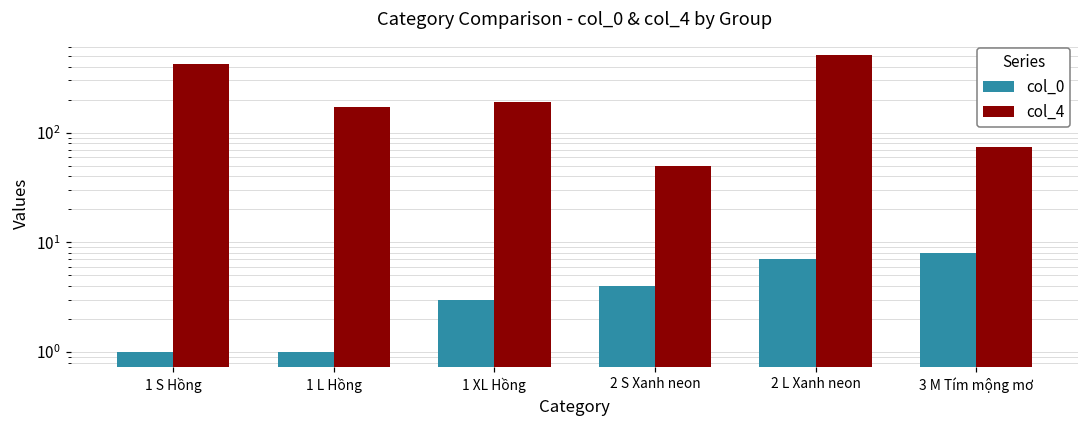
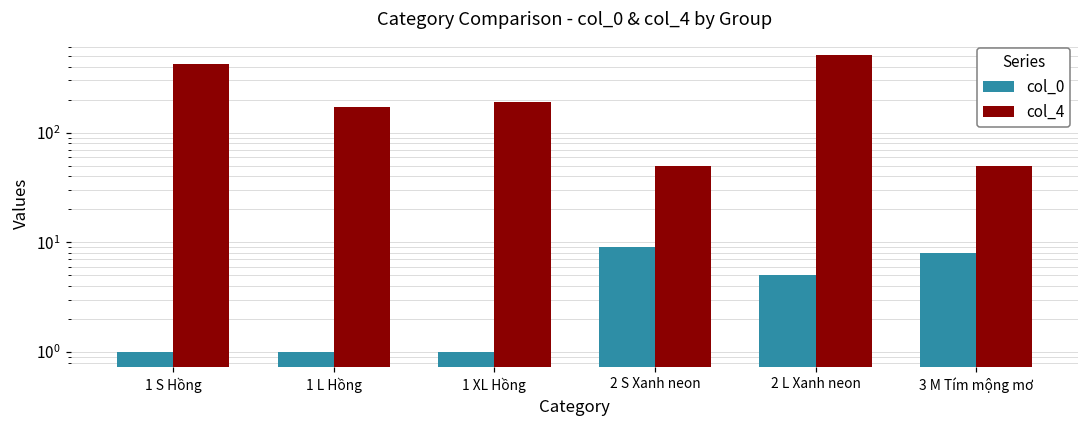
col_0, 1 XL Hồng: 3 -> 1
col_0, 2 S Xanh neon: 4 -> 9
col_0, 2 L Xanh neon: 7 -> 5
col_4, 3 M Tím mộng mơ: 70 -> 50
